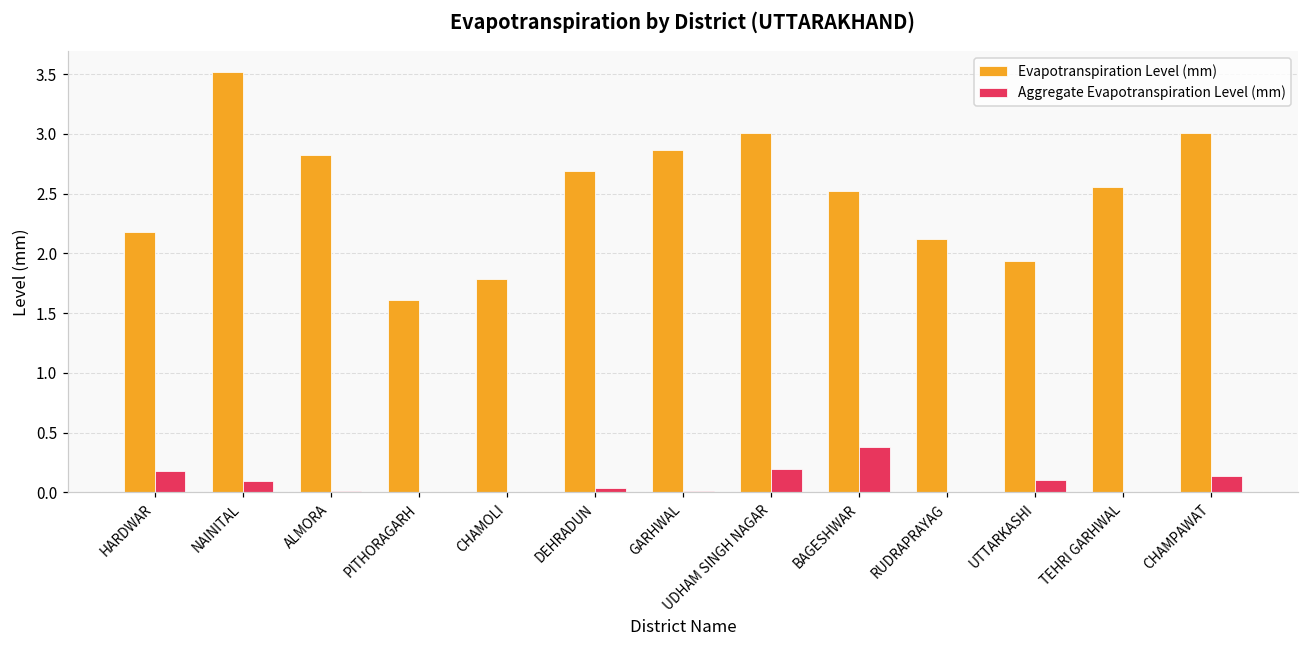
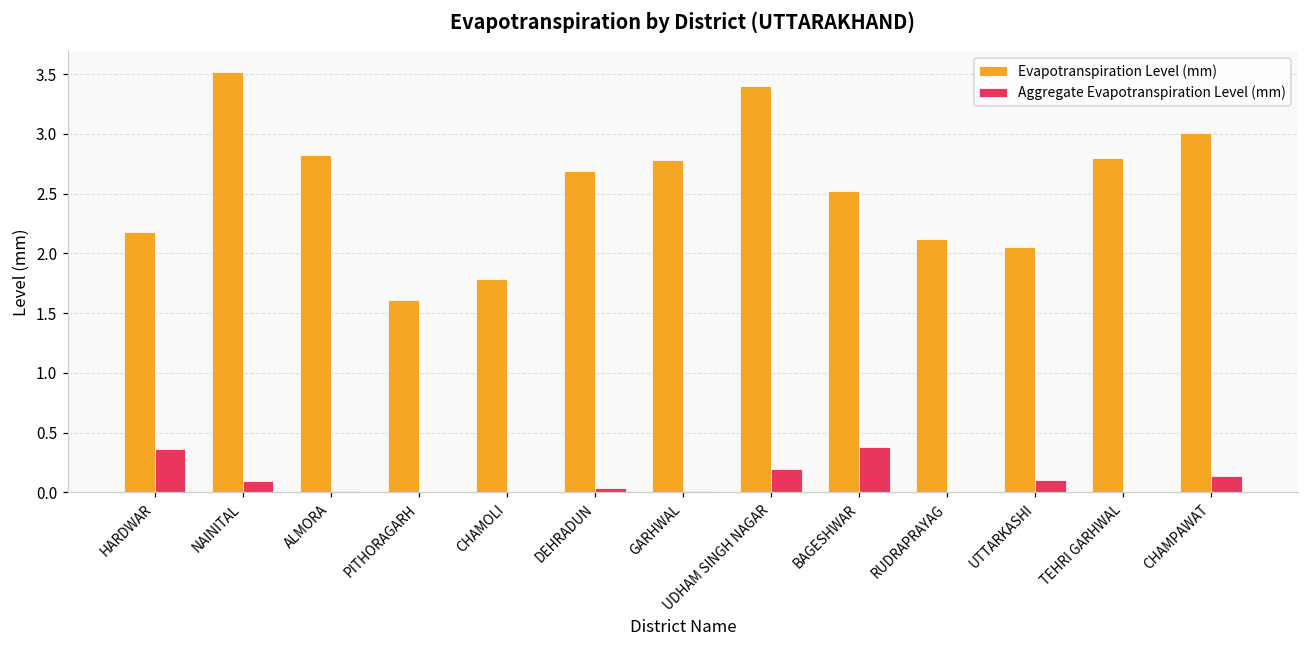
Aggregate Evapotranspiration Level (mm), HARDWAR: 0.18 -> 0.36
Evapotranspiration Level (mm), GARHWAL: 2.86 -> 2.78
Evapotranspiration Level (mm), UDHAM SINGH NAGAR: 3.01 -> 3.40
Evapotranspiration Level (mm), UTTARKASHI: 1.94 -> 2.06
Evapotranspiration Level (mm), TEHRI GARHWAL: 2.55 -> 2.80
